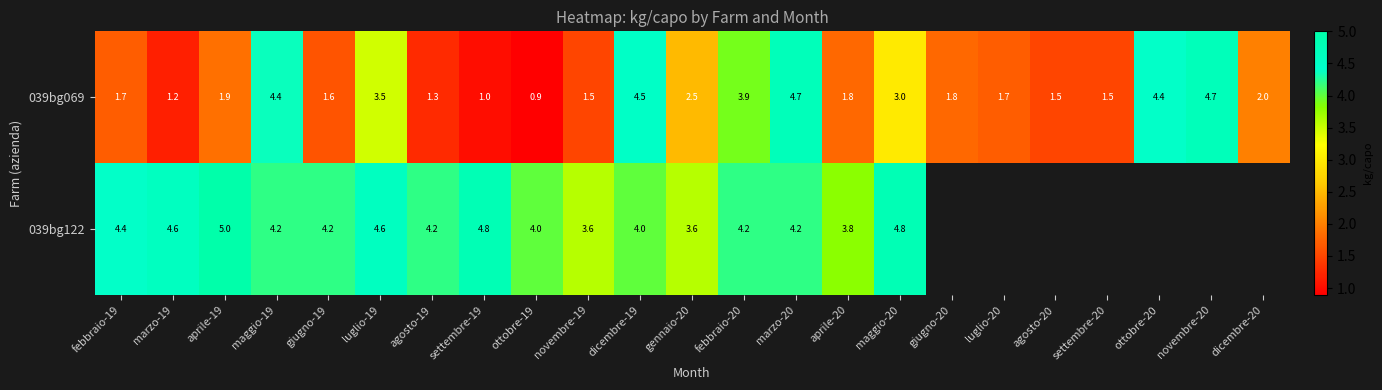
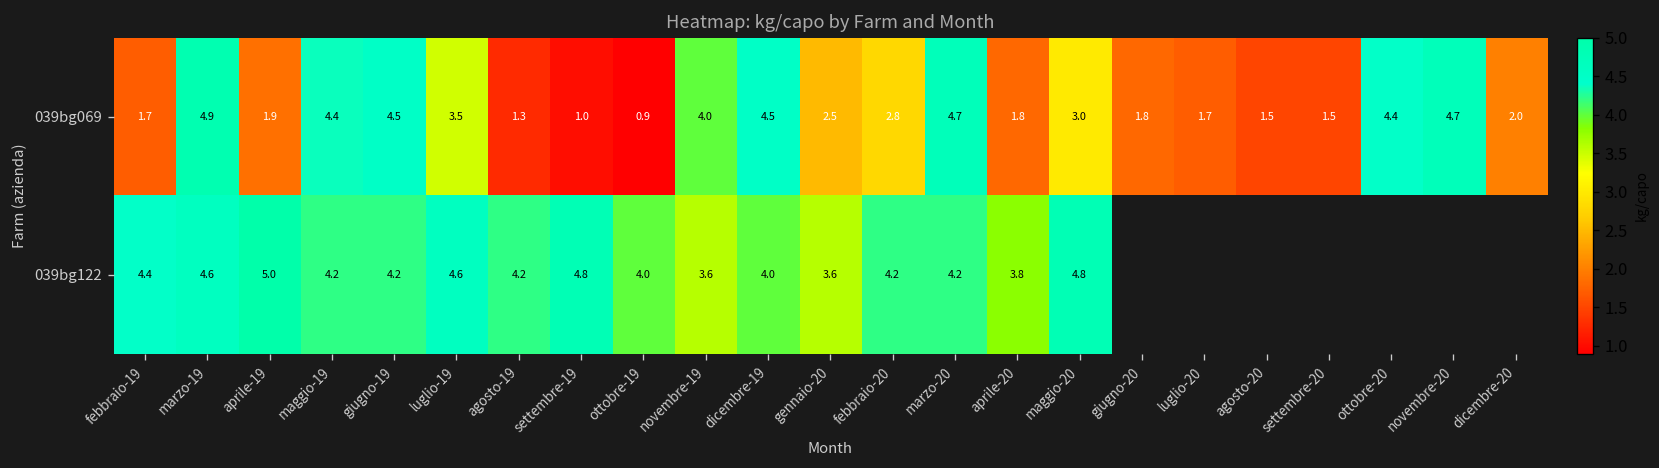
039bg069, marzo-19: 1.2 -> 4.9
039bg069, giugno-19: 1.6 -> 4.5
039bg069, novembre-19: 1.5 -> 4.0
039bg069, febbraio-20: 3.9 -> 2.8
